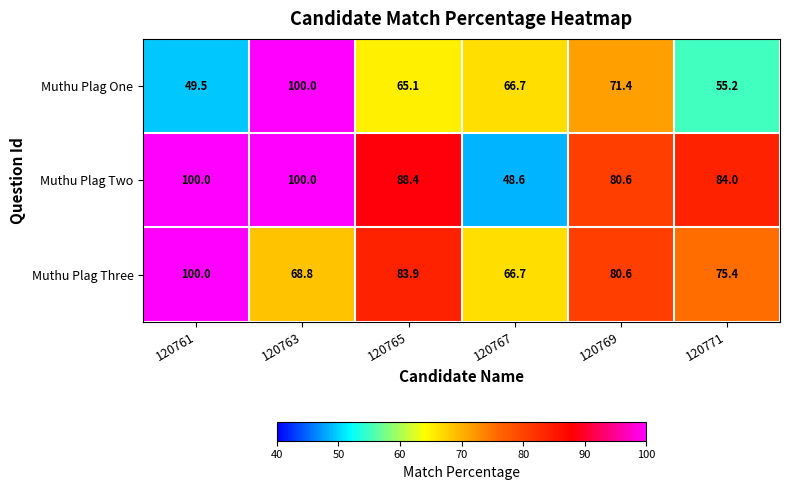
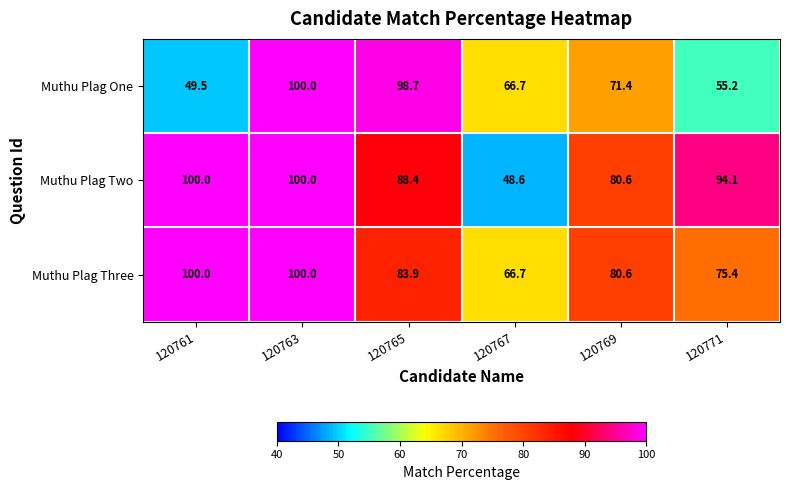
Muthu Plag One, 120765: 65.1 -> 98.7
Muthu Plag Two, 120771: 84.0 -> 94.1
Muthu Plag Three, 120763: 68.8 -> 100.0
